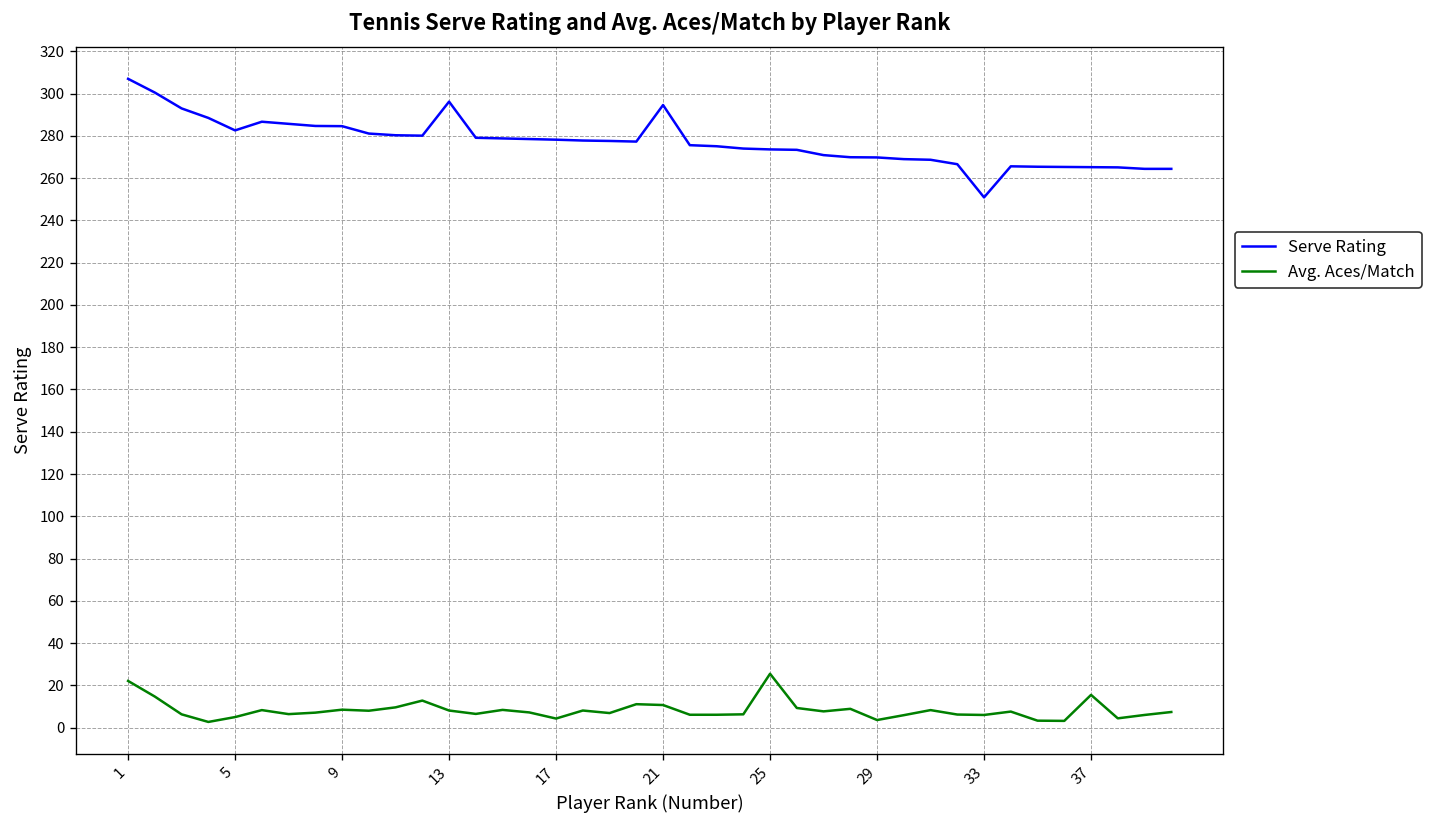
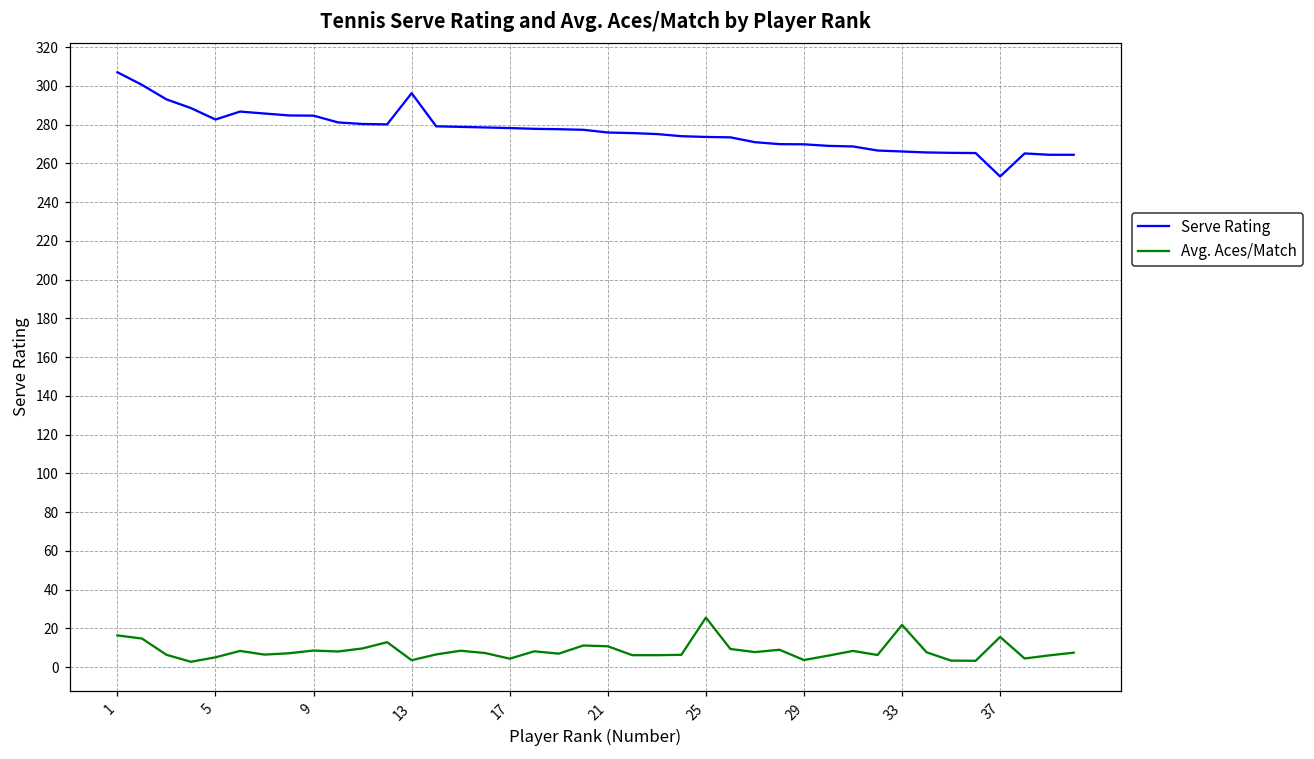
Avg. Aces/Match, 1: 22 -> 16
Avg. Aces/Match, 13: 8 -> 4
Serve Rating, 21: 295 -> 276
Serve Rating, 33: 251 -> 266
Avg. Aces/Match, 33: 6 -> 22
Serve Rating, 37: 265 -> 253
